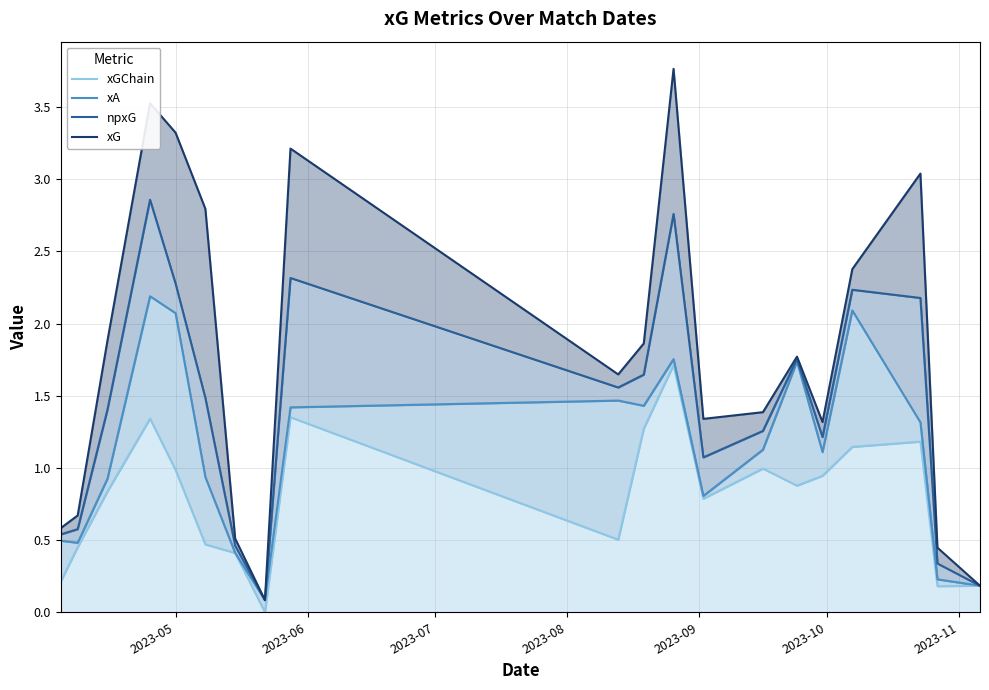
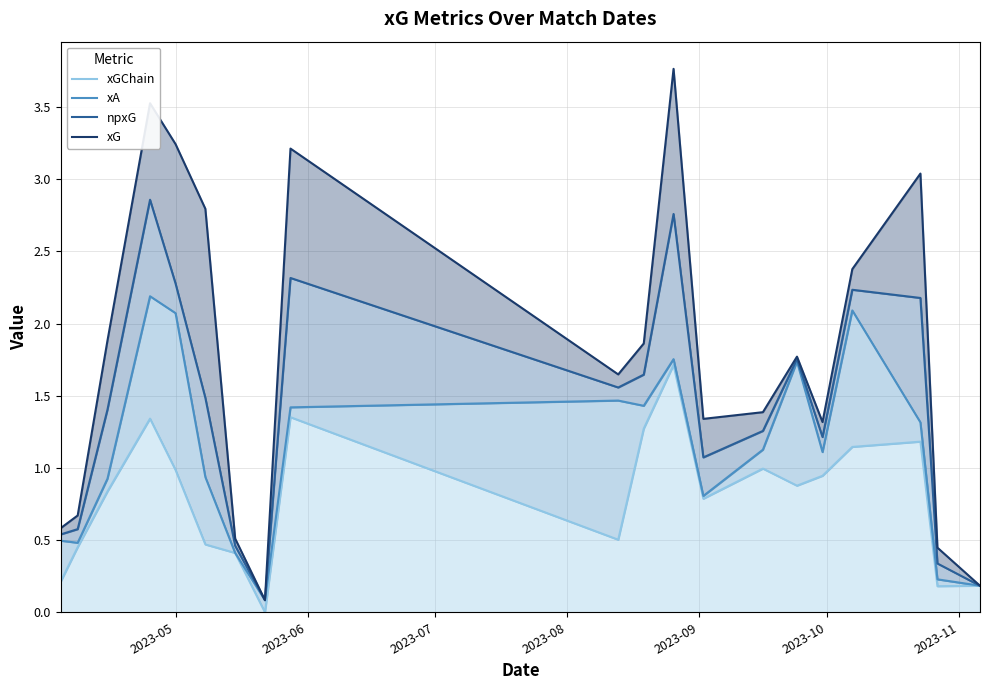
xG, 2023-05: 1.05 -> 0.97
